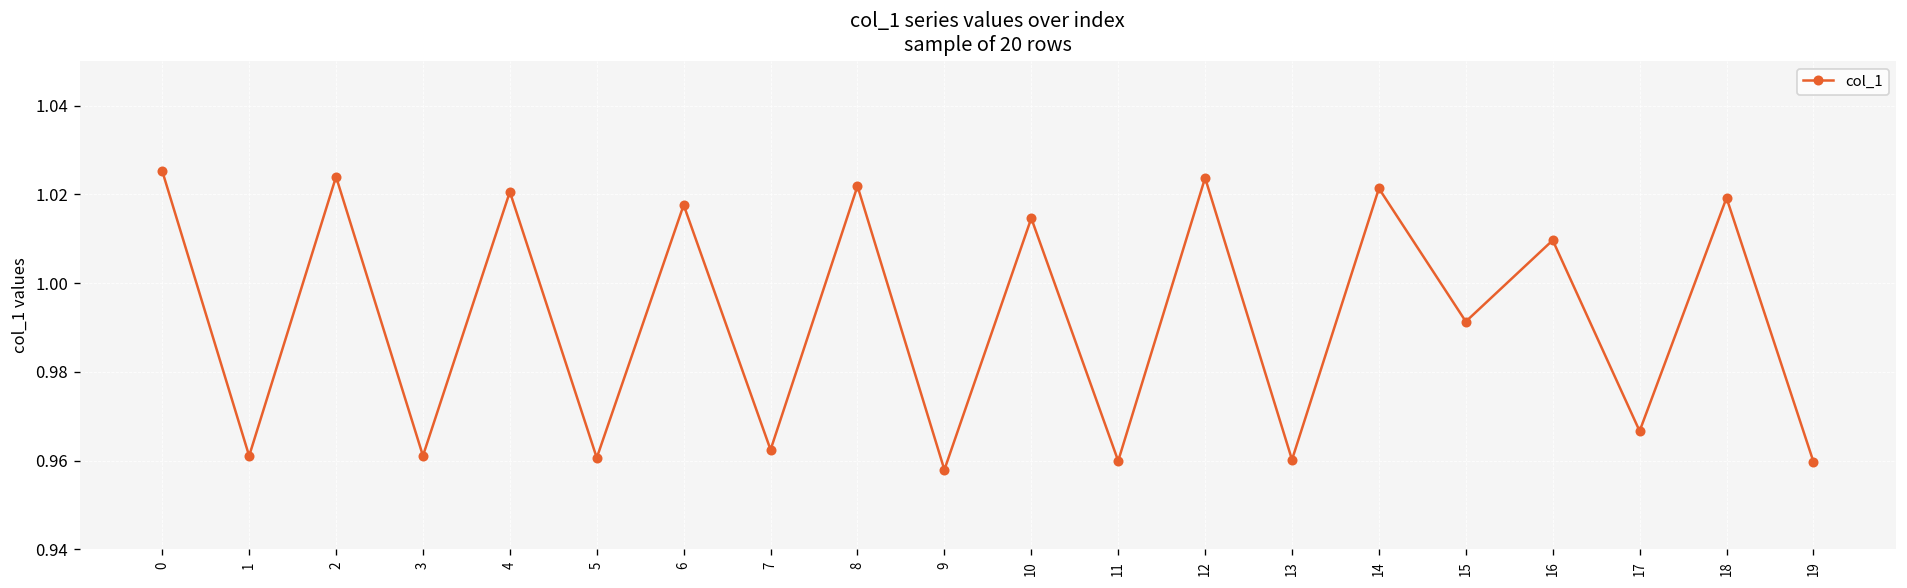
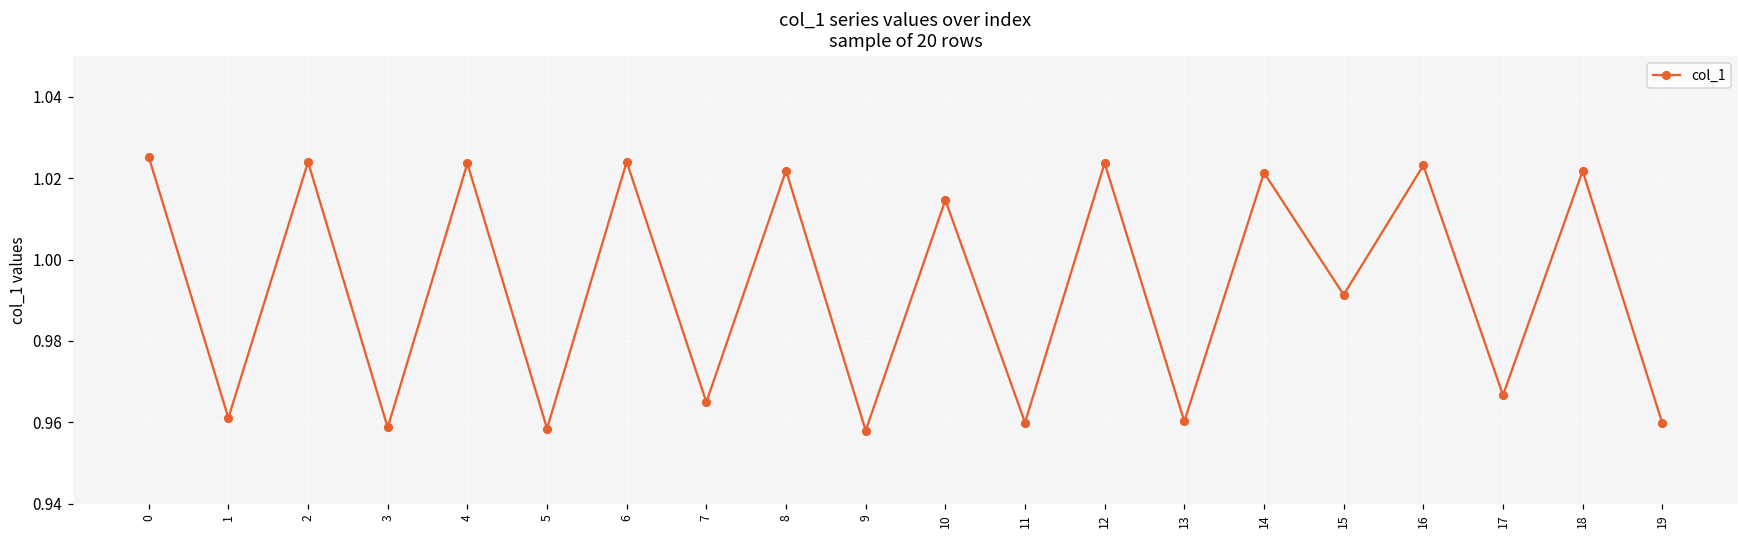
3: 0.961 -> 0.959
4: 1.021 -> 1.024
5: 0.961 -> 0.958
6: 1.018 -> 1.024
7: 0.962 -> 0.965
16: 1.010 -> 1.023
18: 1.019 -> 1.022
